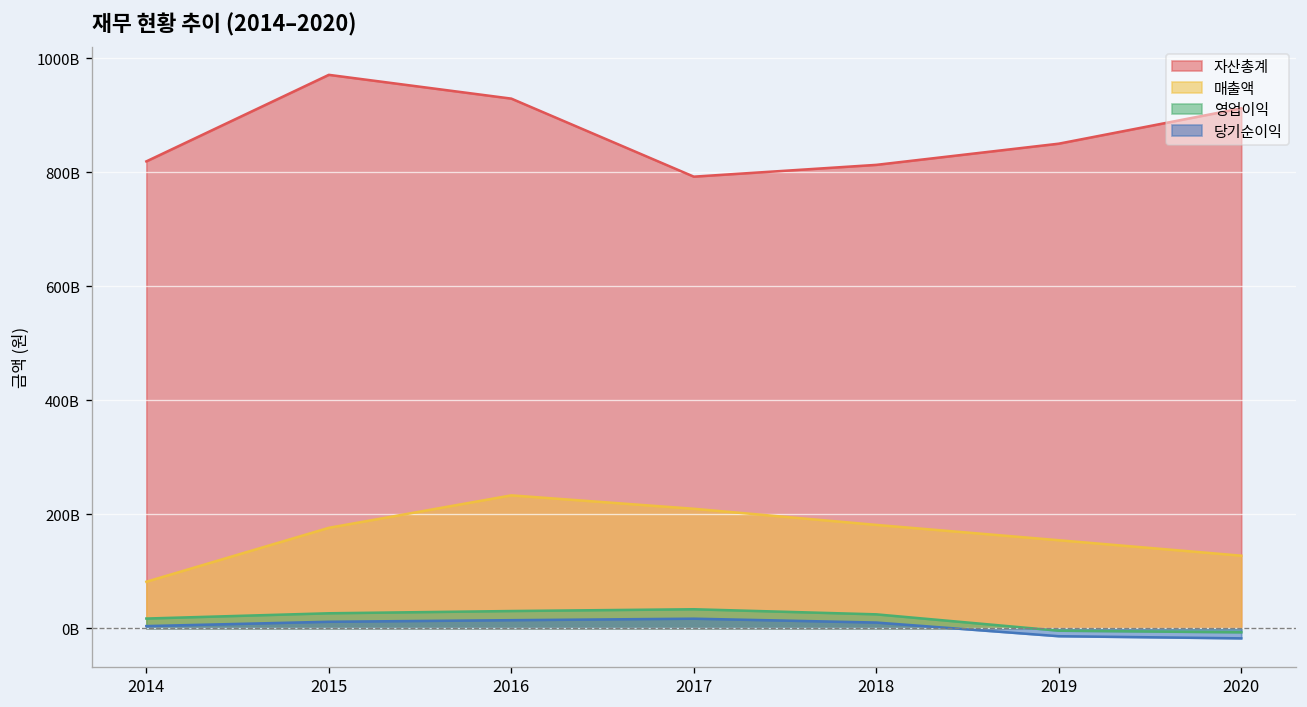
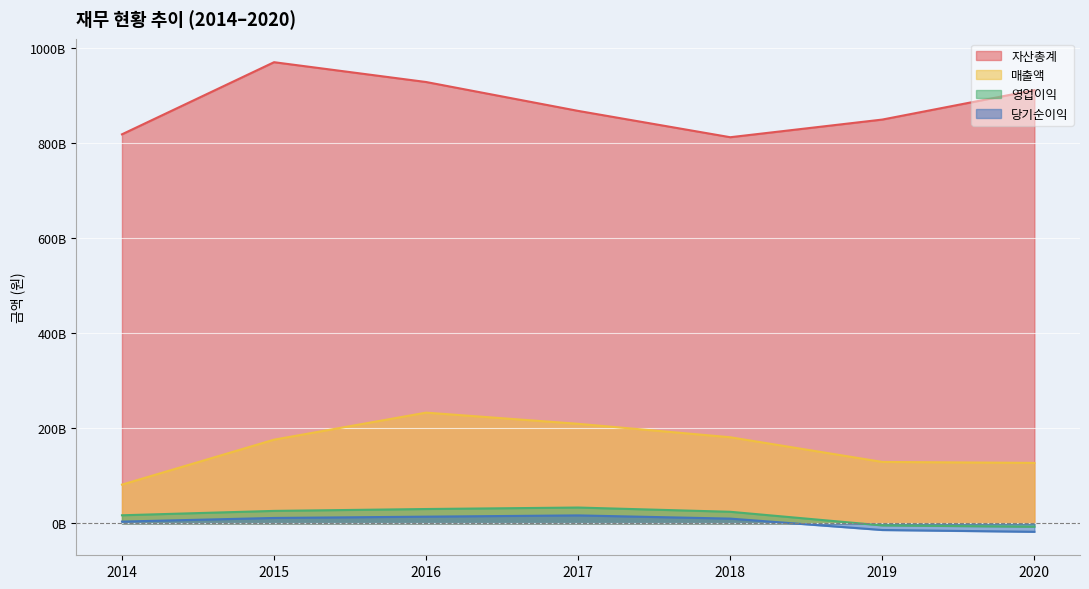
자산총계, 2017: 790000000000 -> 870000000000
매출액, 2019: 150000000000 -> 130000000000
